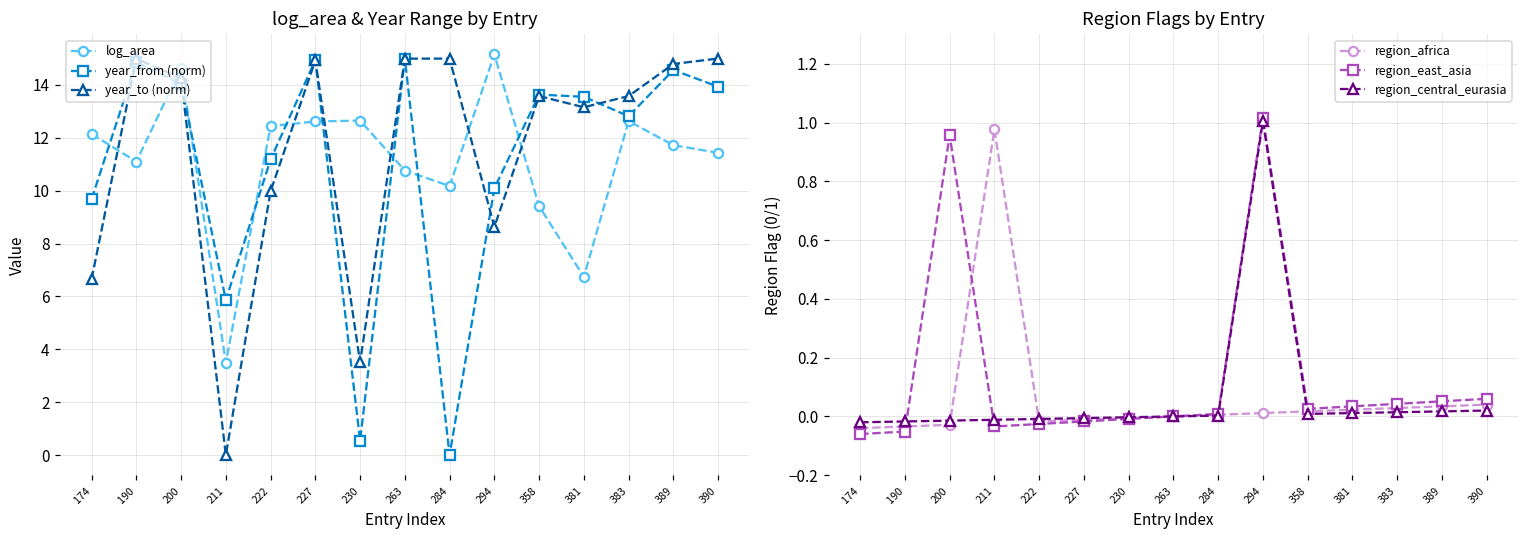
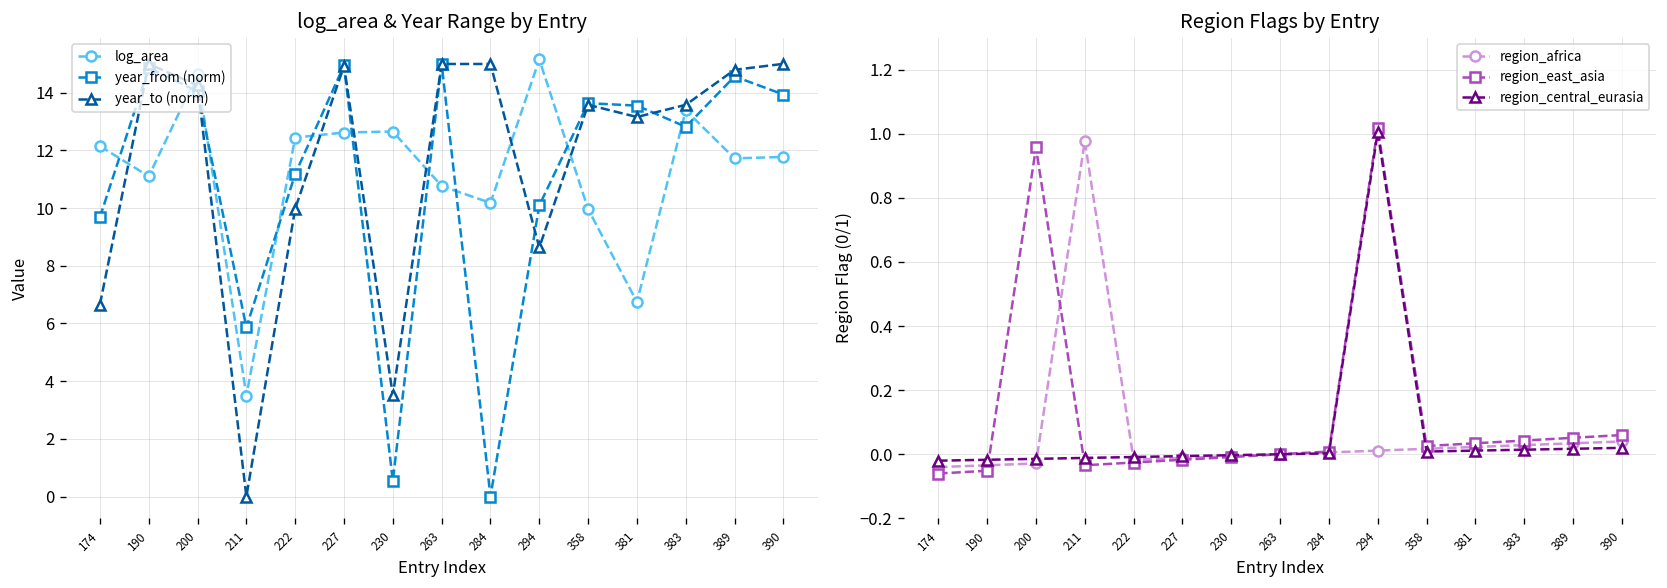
log_area & Year Range by Entry, log_area, 358: 9.4 -> 10.0
log_area & Year Range by Entry, log_area, 383: 12.6 -> 13.4
log_area & Year Range by Entry, log_area, 390: 11.4 -> 11.8
